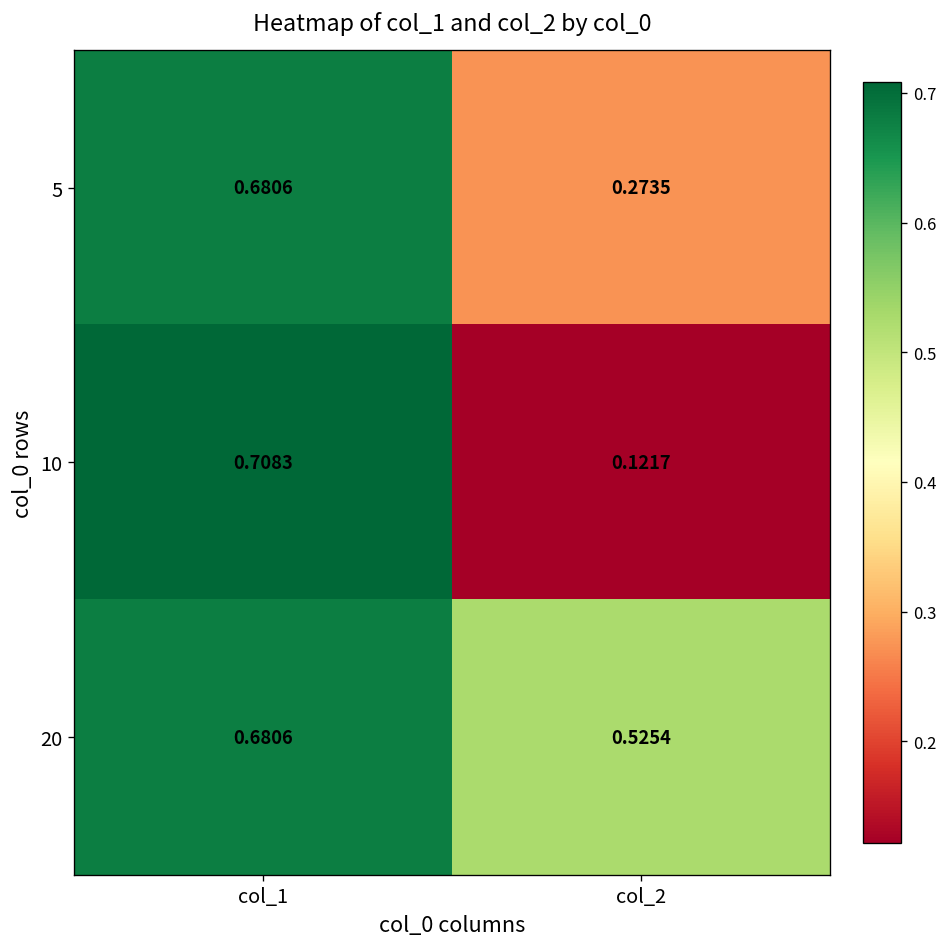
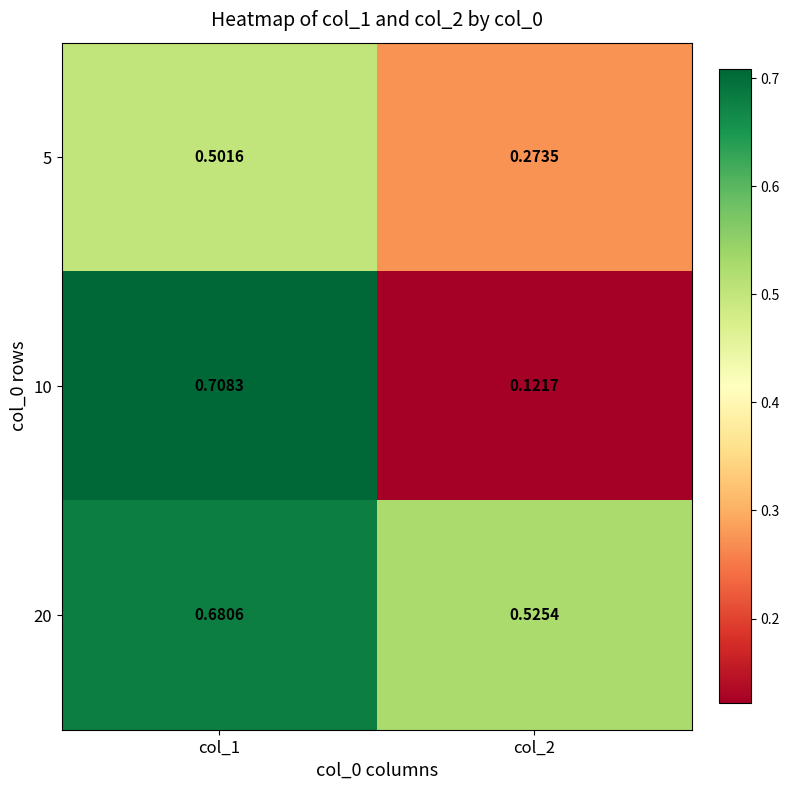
5, col_1: 0.6806 -> 0.5016
